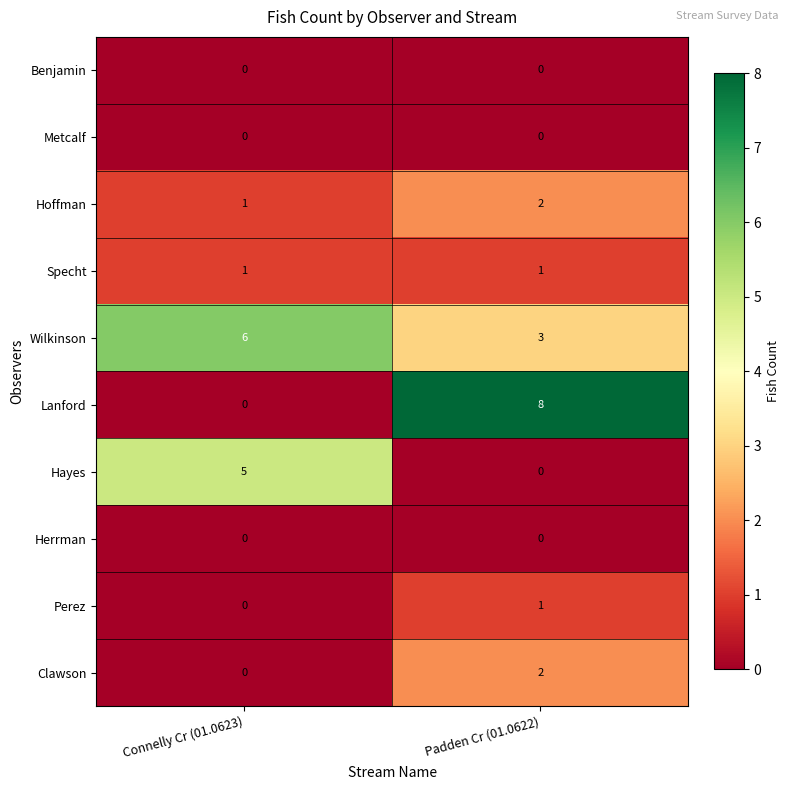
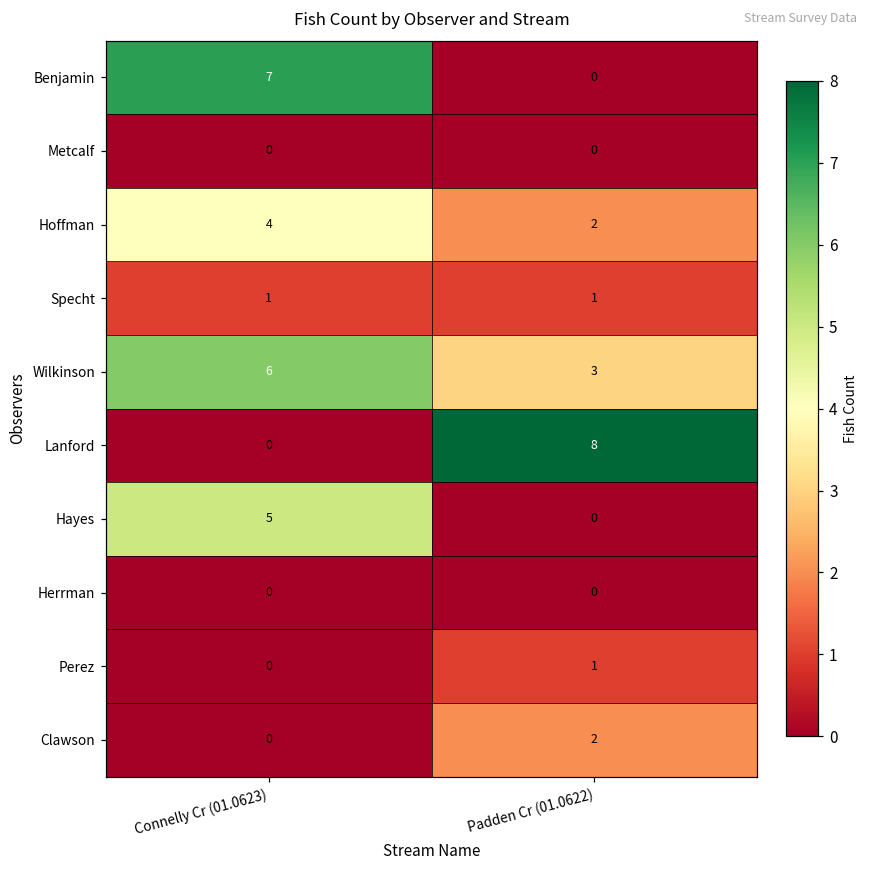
Benjamin, Connelly Cr (01.0623): 0 -> 7
Hoffman, Connelly Cr (01.0623): 1 -> 4
